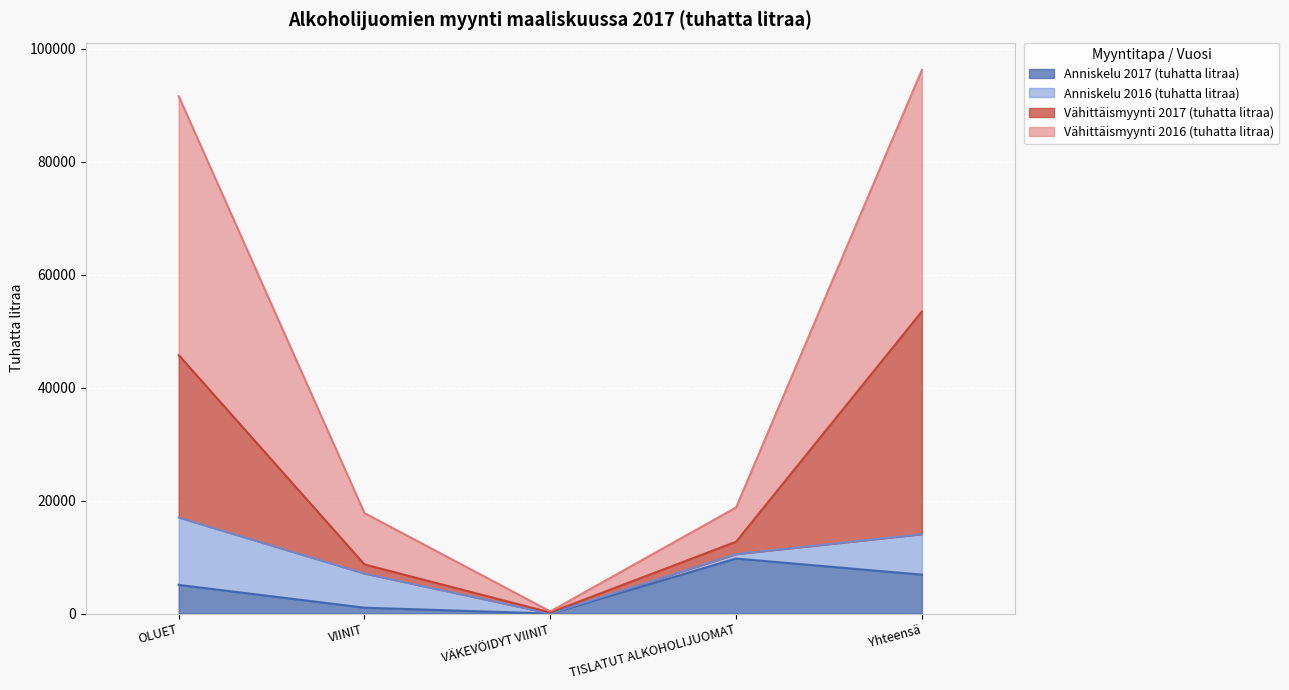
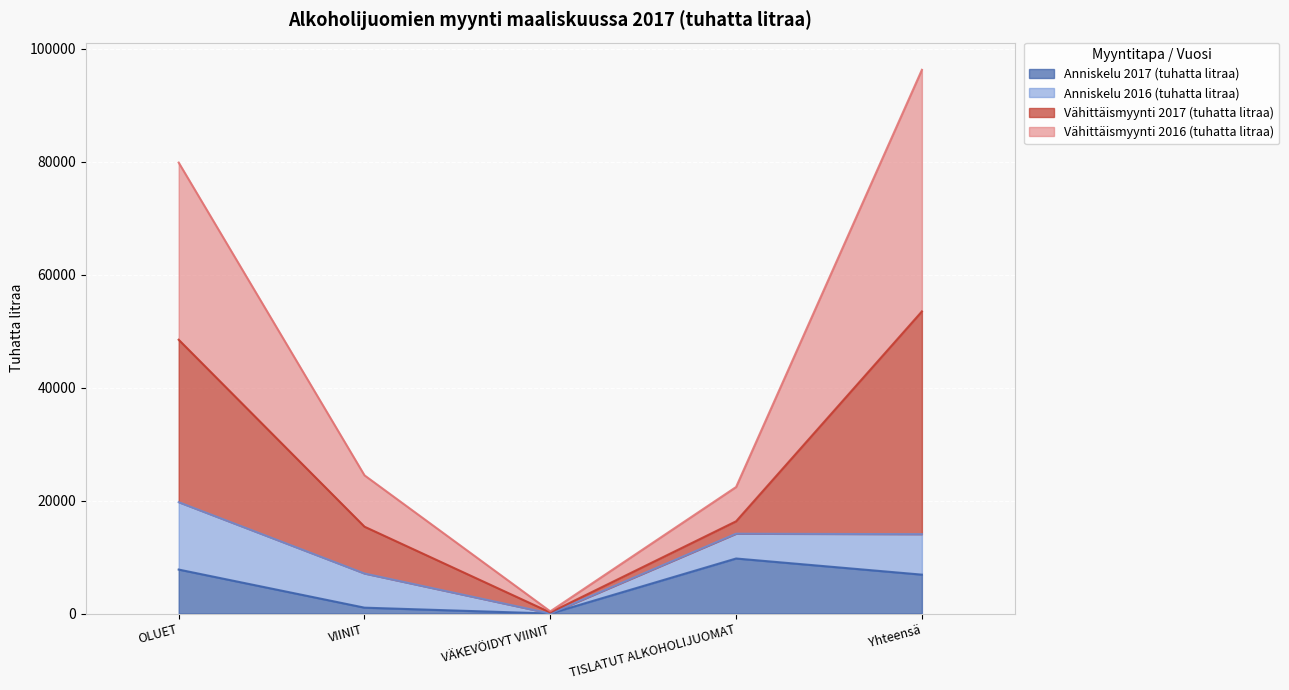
Anniskelu 2017 (tuhatta litraa), OLUET: 5000 -> 8000
Vähittäismyynti 2016 (tuhatta litraa), OLUET: 46000 -> 31000
Vähittäismyynti 2017 (tuhatta litraa), VIINIT: 2000 -> 8000
Anniskelu 2016 (tuhatta litraa), TISLATUT ALKOHOLIJUOMAT: 1000 -> 4000
